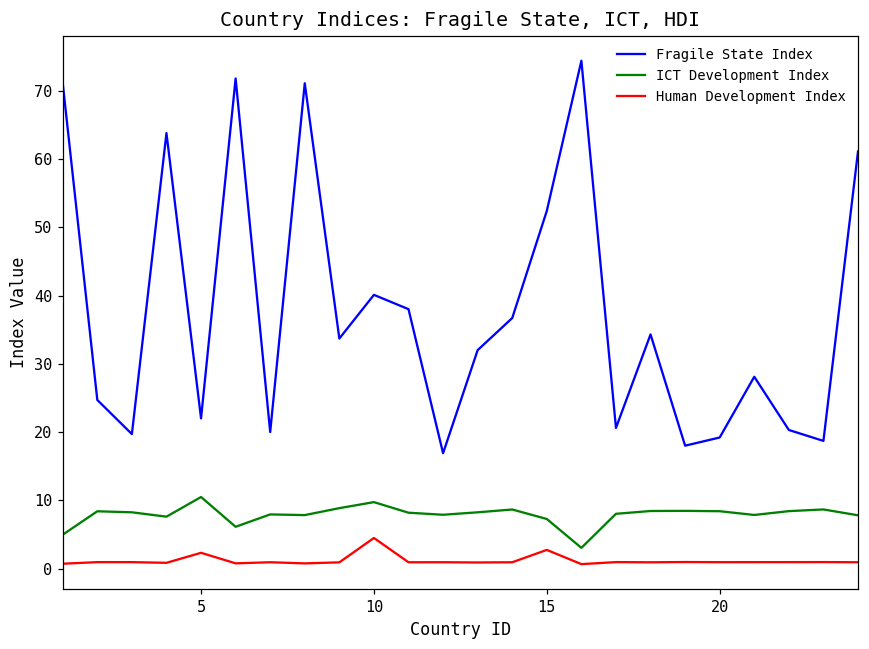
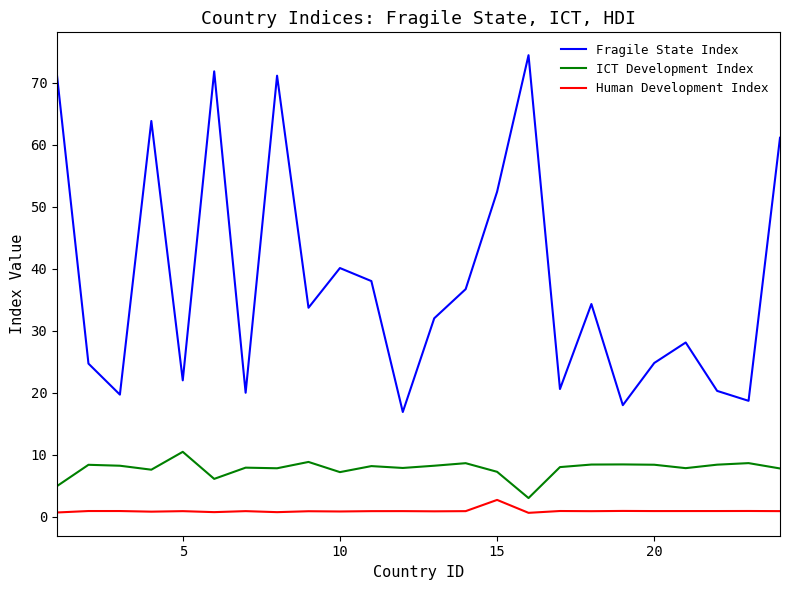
Human Development Index, 5: 2 -> 1
ICT Development Index, 10: 10 -> 7
Human Development Index, 10: 4 -> 1
Fragile State Index, 20: 19 -> 25
